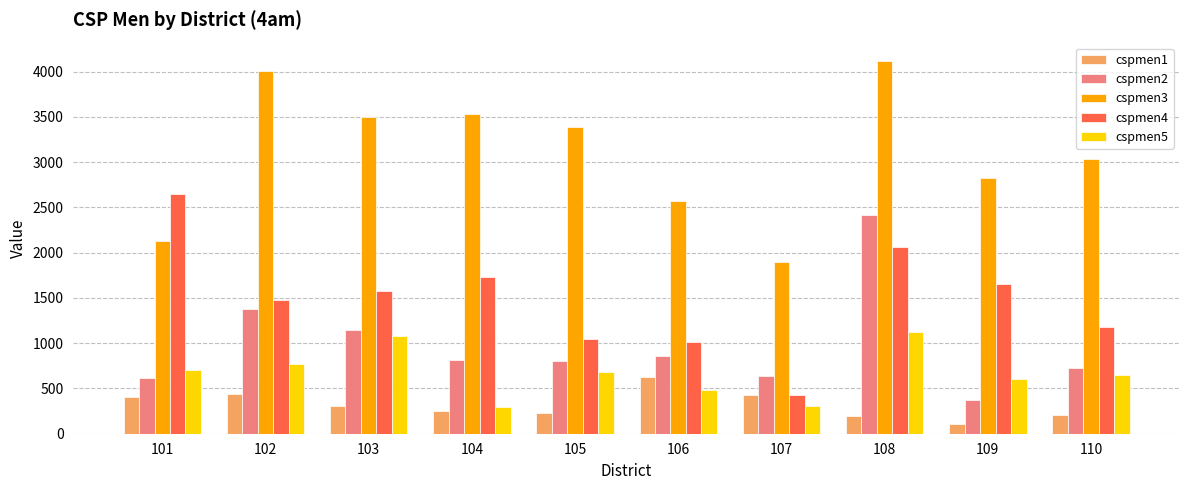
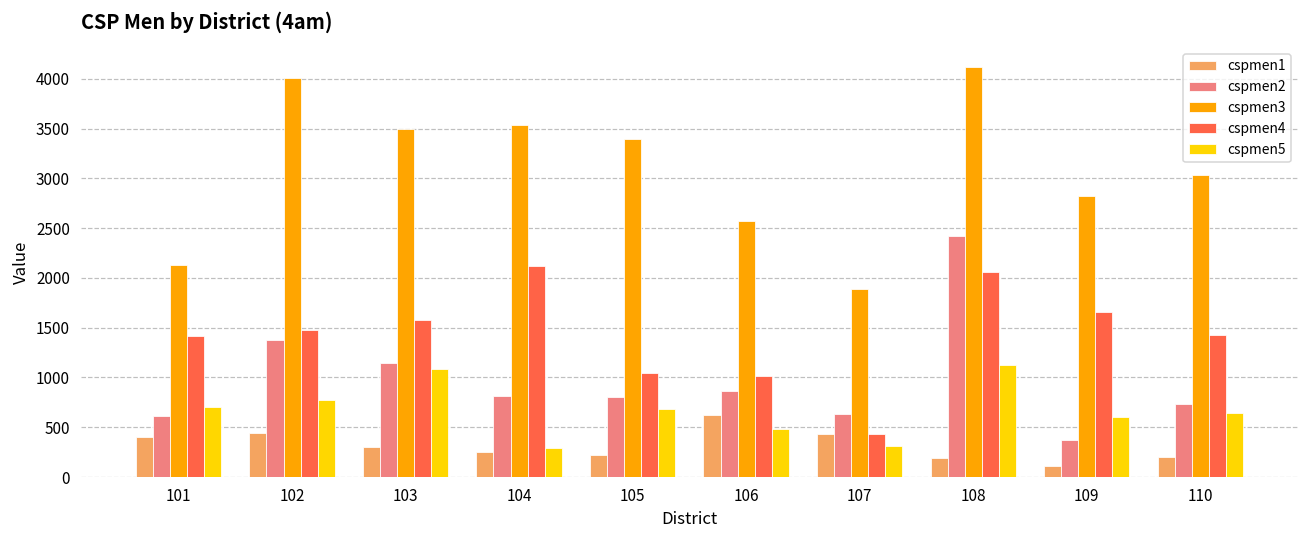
cspmen4, 101: 2700 -> 1400
cspmen4, 104: 1700 -> 2100
cspmen4, 110: 1200 -> 1400
